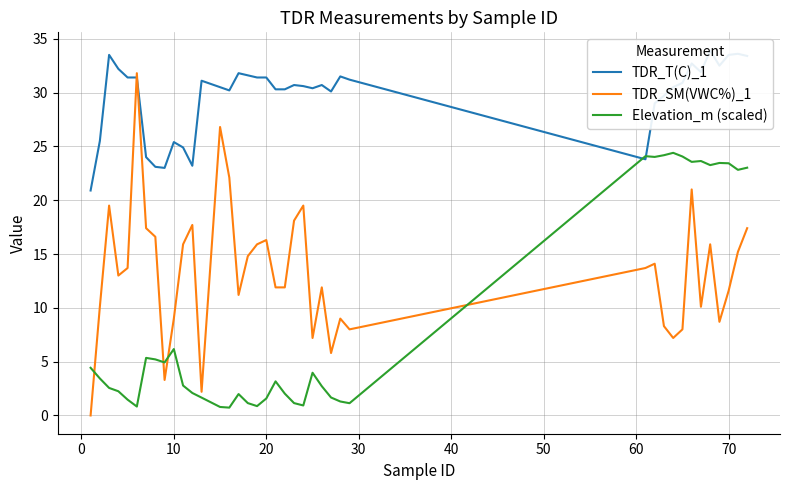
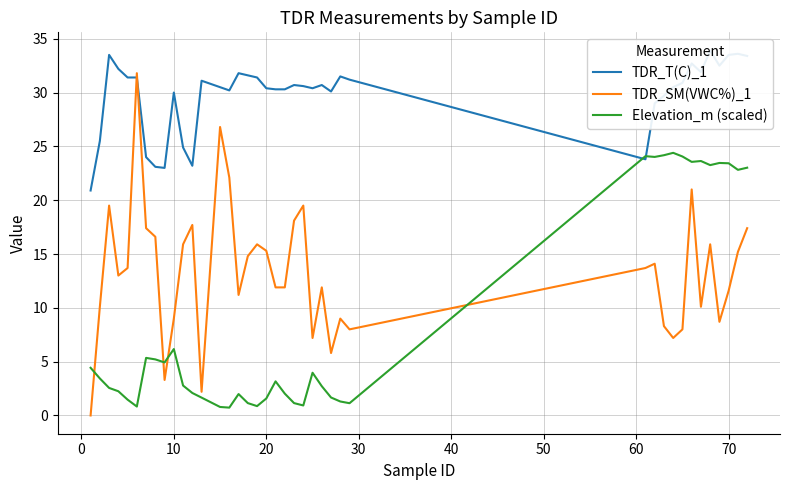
TDR_T(C)_1, 10: 25.4 -> 30.0
TDR_T(C)_1, 20: 31.4 -> 30.4
TDR_SM(VWC%)_1, 20: 16.3 -> 15.3
